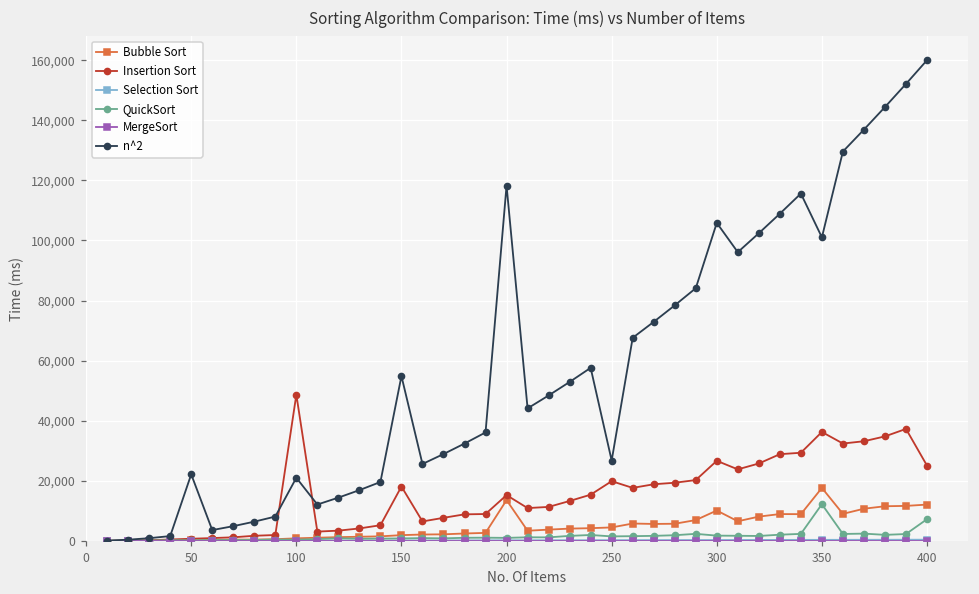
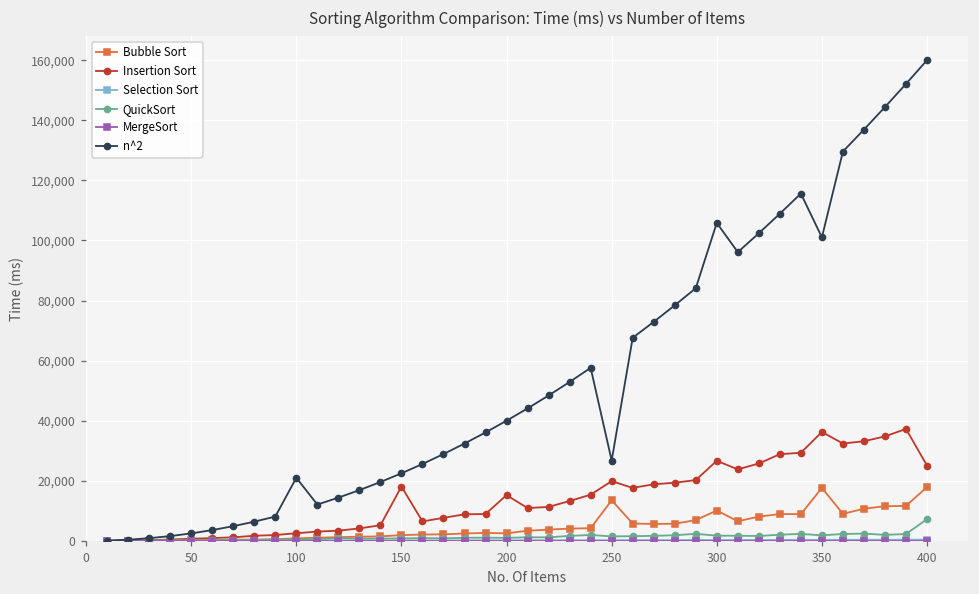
n^2, 50: 22,000 -> 3,000
Insertion Sort, 100: 49,000 -> 3,000
n^2, 150: 55,000 -> 23,000
Bubble Sort, 200: 14,000 -> 3,000
n^2, 200: 118,000 -> 40,000
Bubble Sort, 250: 4,000 -> 14,000
QuickSort, 350: 12,000 -> 2,000
Bubble Sort, 400: 12,000 -> 18,000
